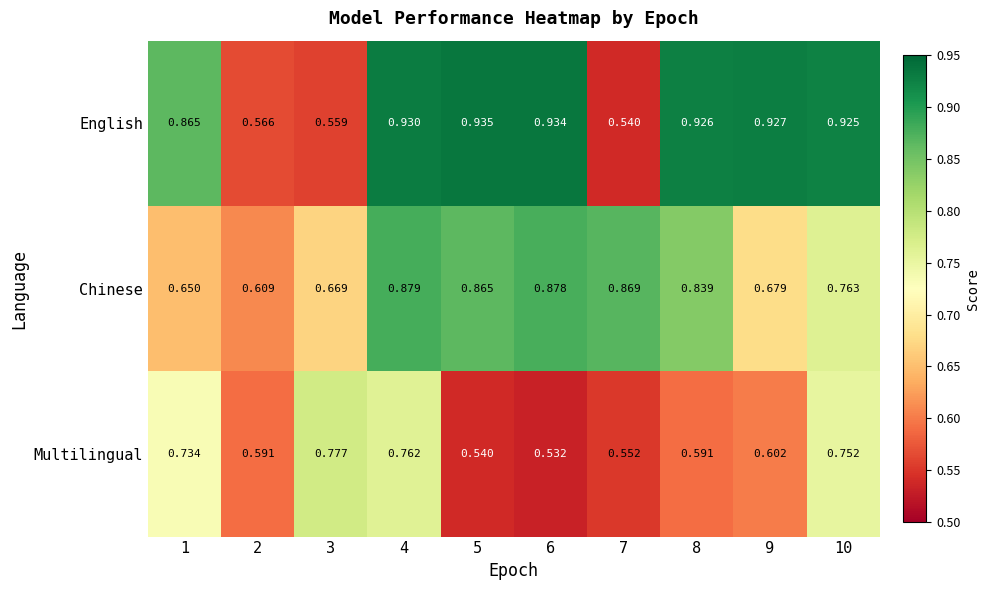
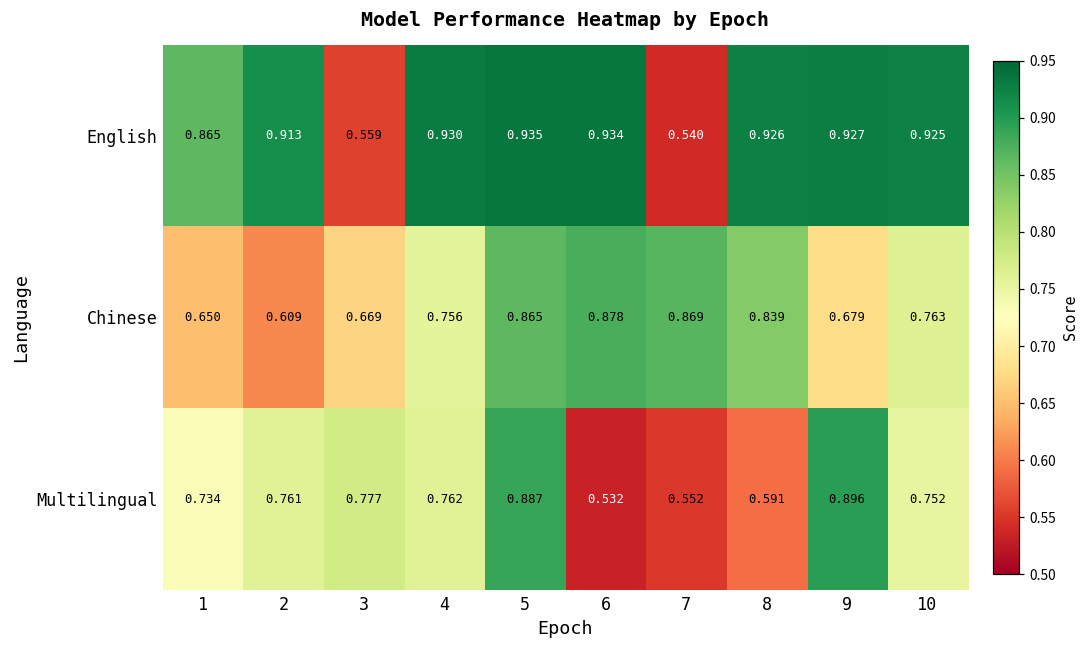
English, 2: 0.566 -> 0.913
Chinese, 4: 0.879 -> 0.756
Multilingual, 2: 0.591 -> 0.761
Multilingual, 5: 0.540 -> 0.887
Multilingual, 9: 0.602 -> 0.896
